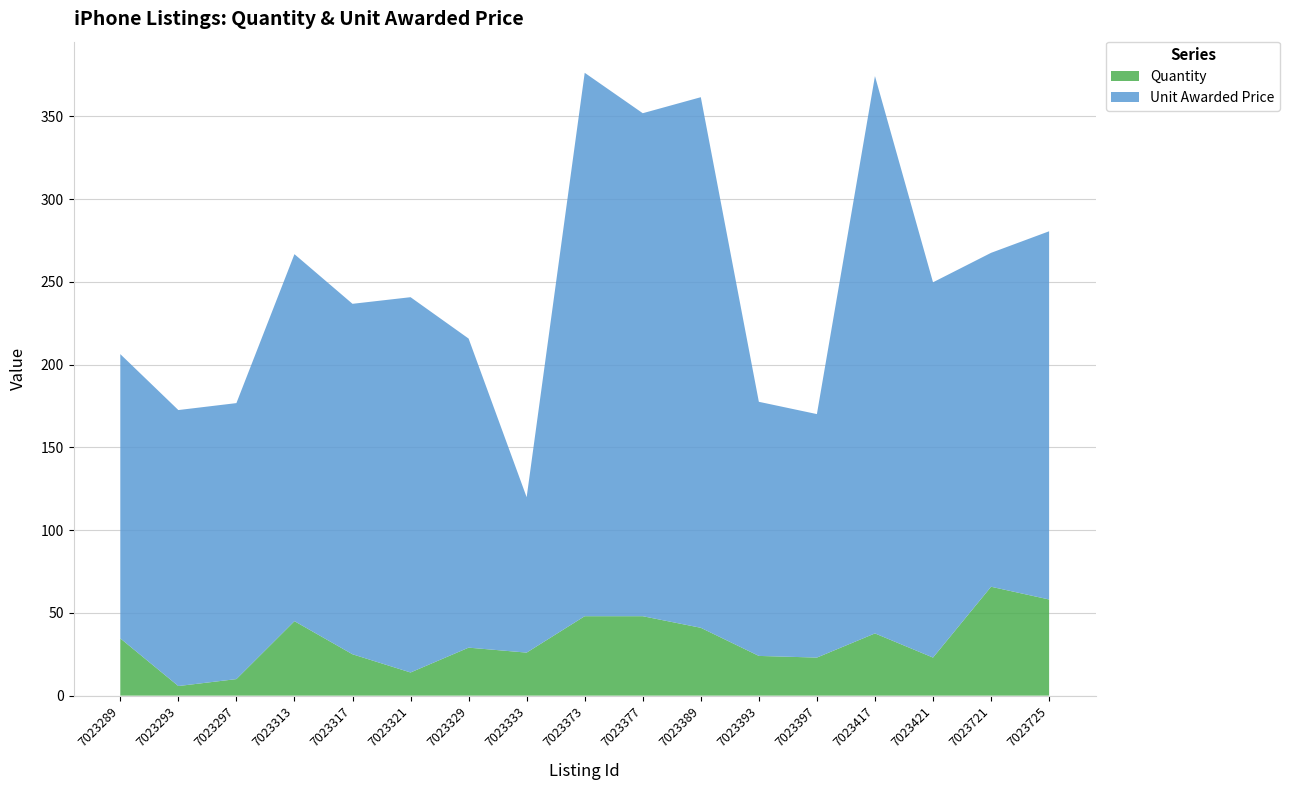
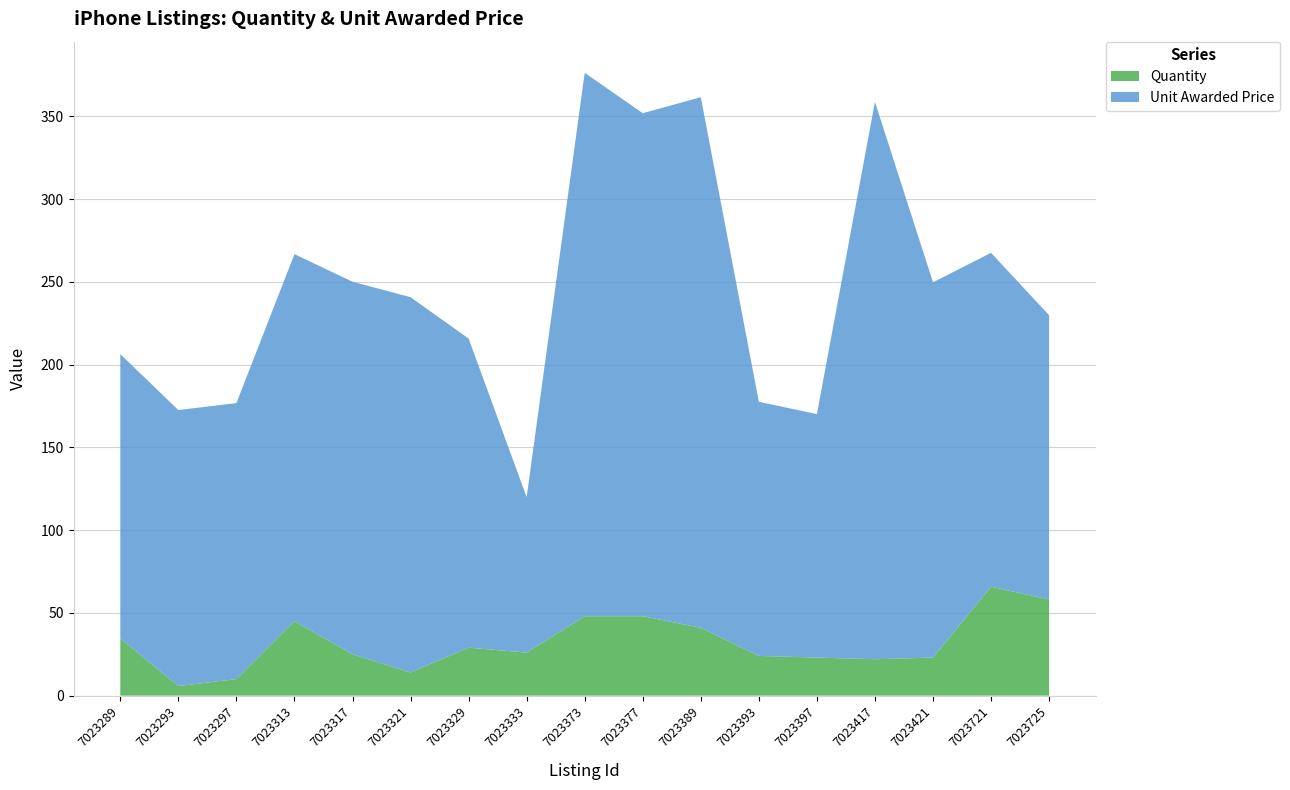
Unit Awarded Price, 7023317: 212 -> 225
Quantity, 7023417: 38 -> 22
Unit Awarded Price, 7023725: 223 -> 172
